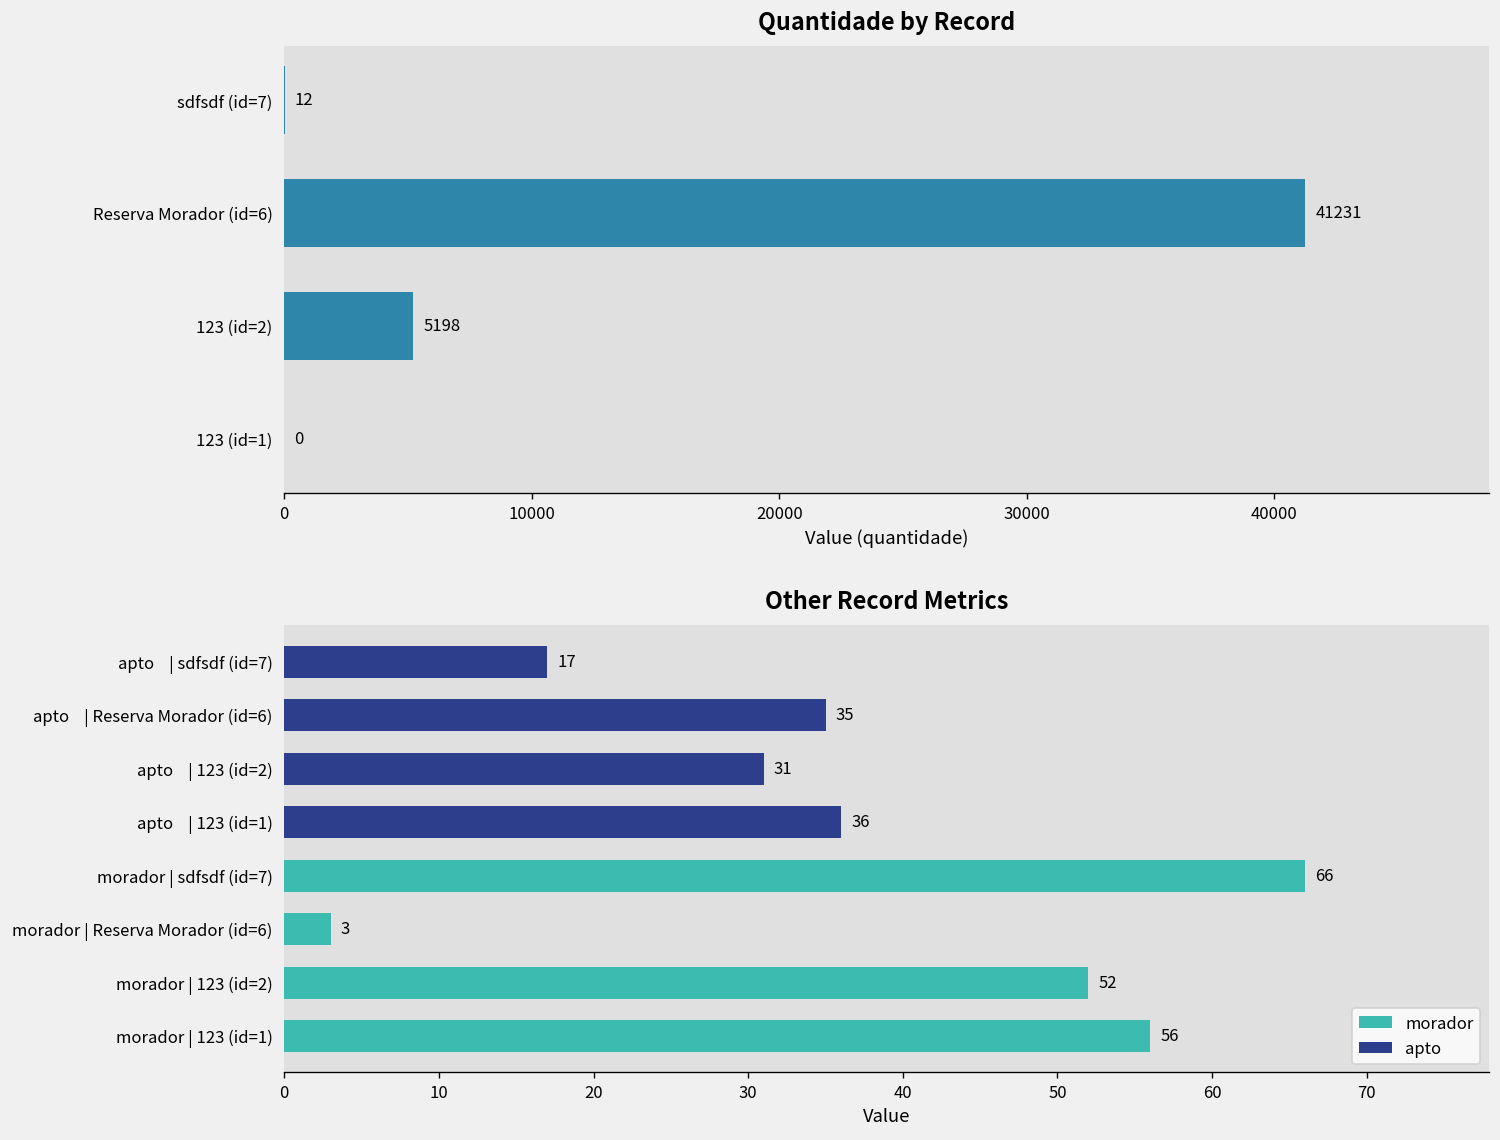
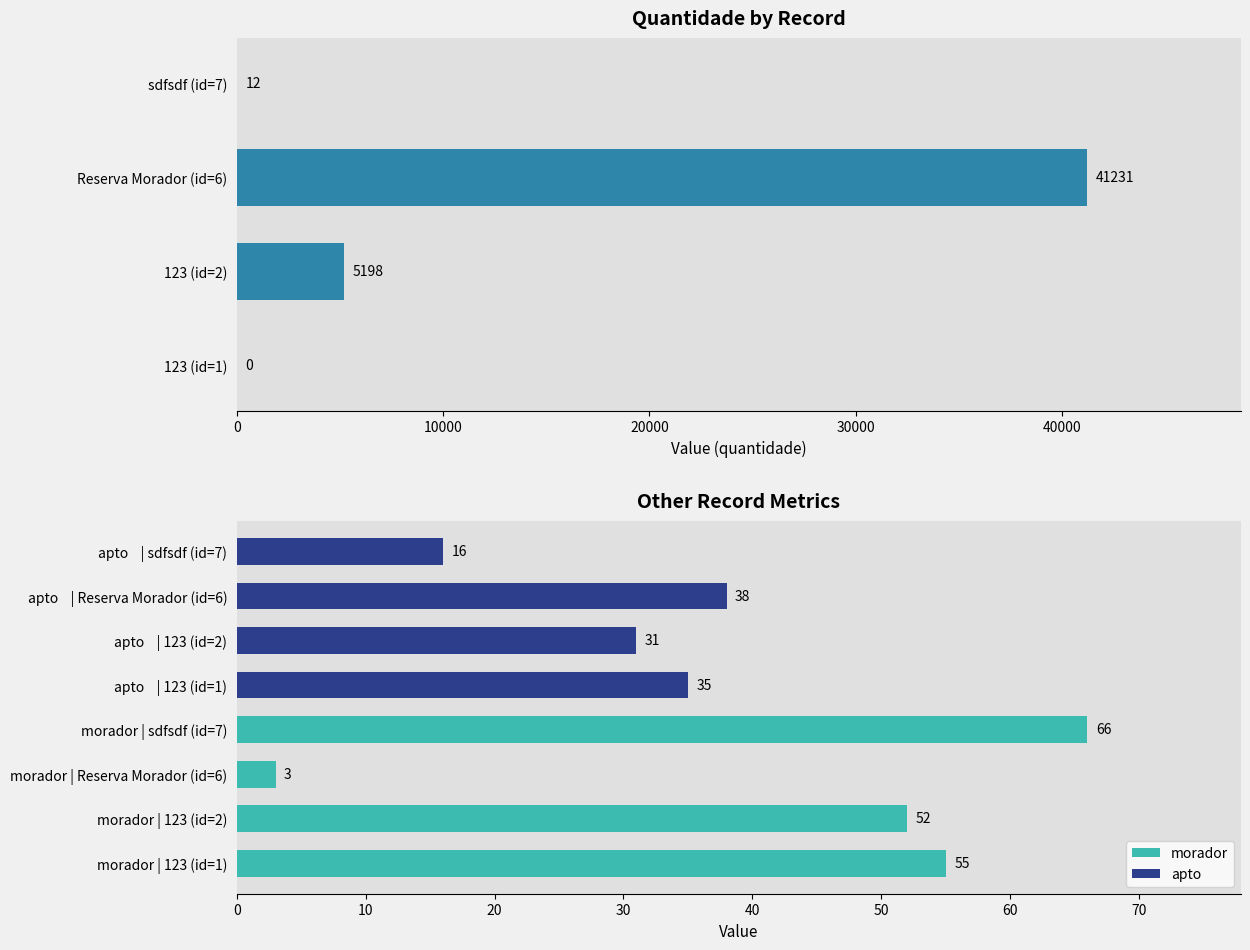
Other Record Metrics, apto, apto | sdfsdf (id=7): 17 -> 16
Other Record Metrics, apto, apto | Reserva Morador (id=6): 35 -> 38
Other Record Metrics, apto, apto | 123 (id=1): 36 -> 35
Other Record Metrics, morador, morador | 123 (id=1): 56 -> 55
